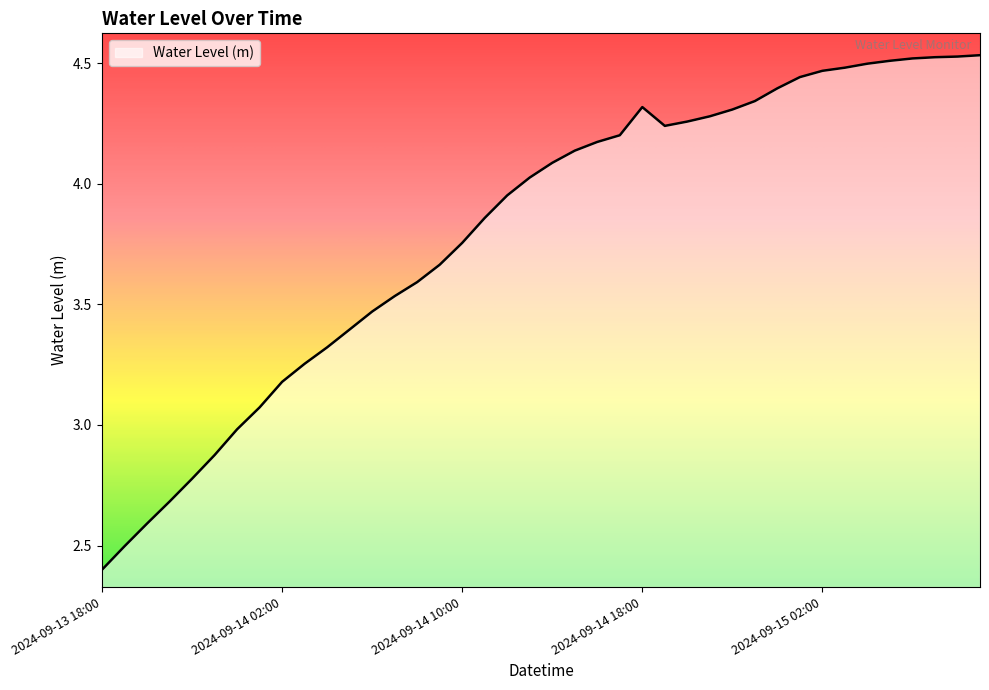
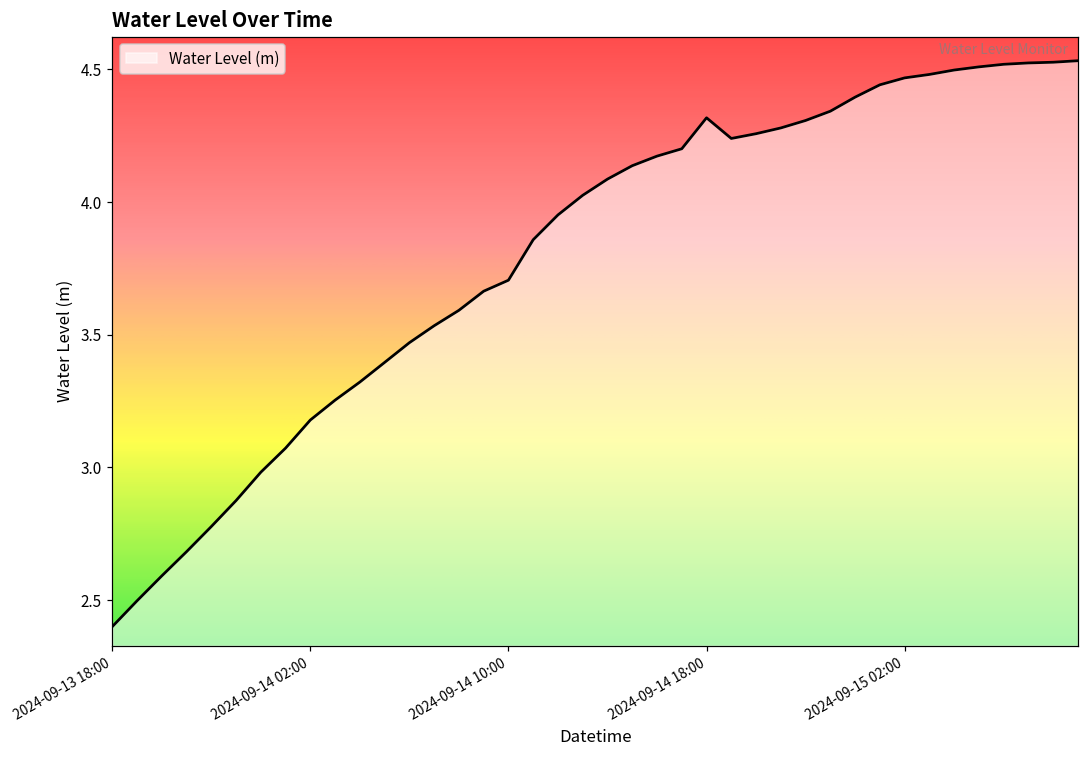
2024-09-14 10:00: 3.75 -> 3.71
